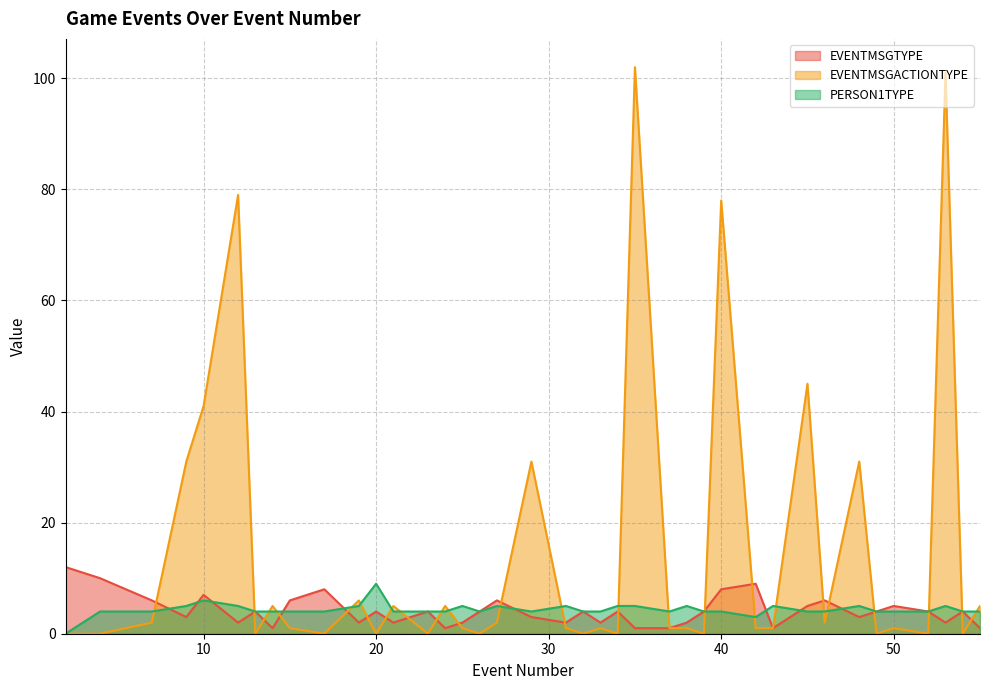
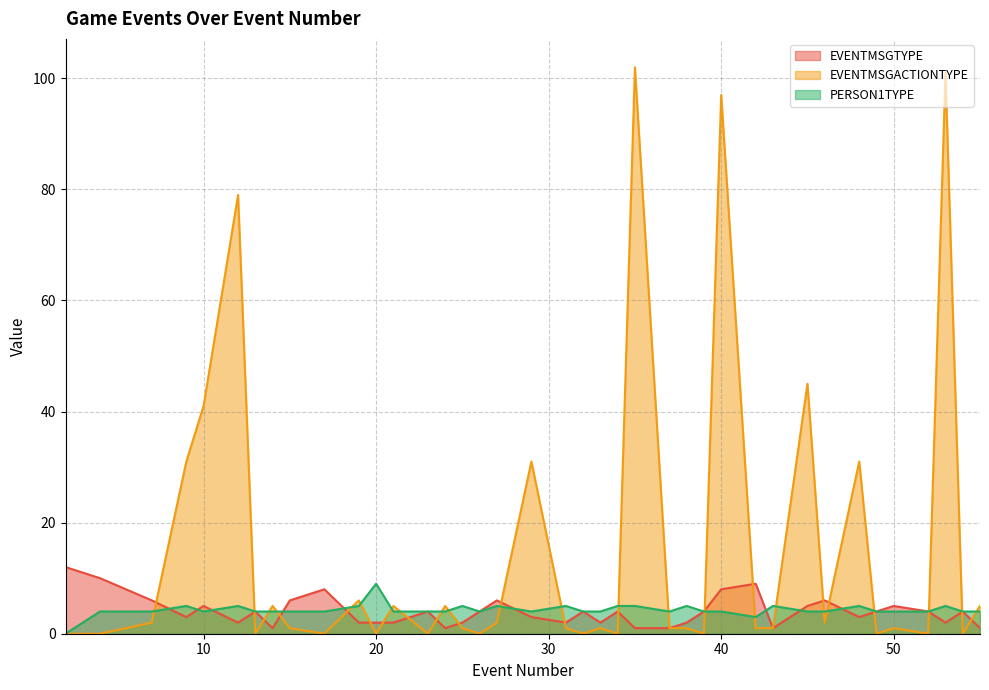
EVENTMSGTYPE, 10: 7 -> 5
PERSON1TYPE, 10: 6 -> 4
EVENTMSGTYPE, 20: 4 -> 2
EVENTMSGACTIONTYPE, 40: 78 -> 97
